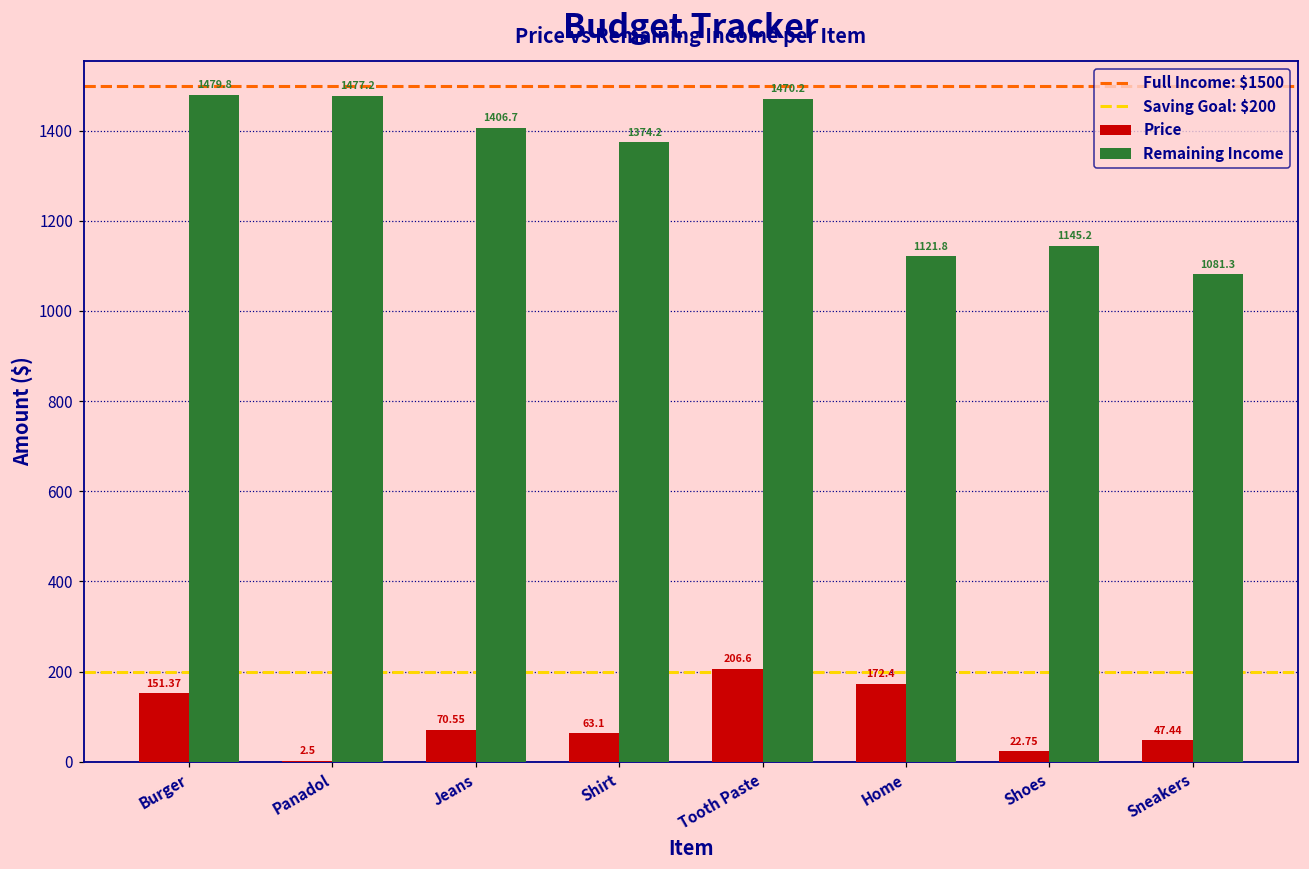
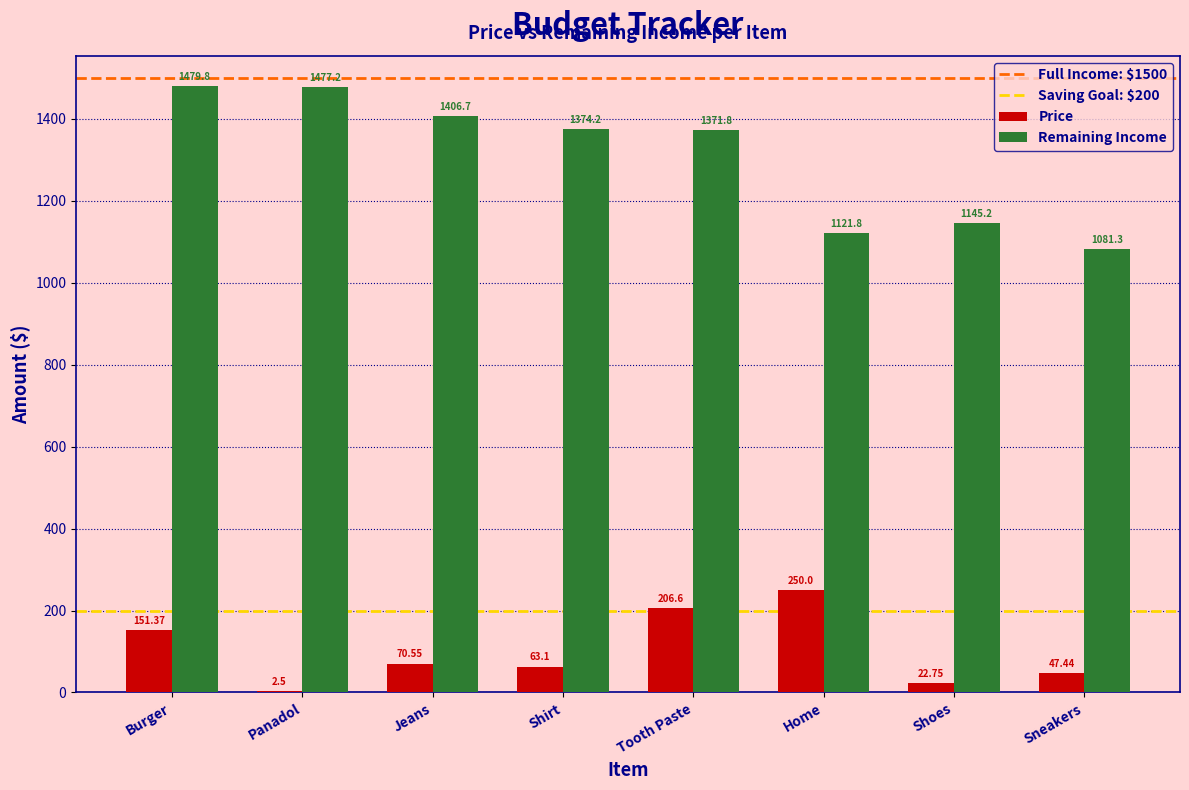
Remaining Income, Tooth Paste: 1470.2 -> 1371.8
Price, Home: 172.4 -> 250.0
